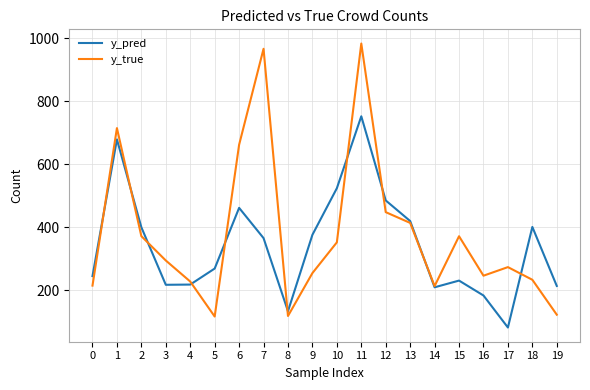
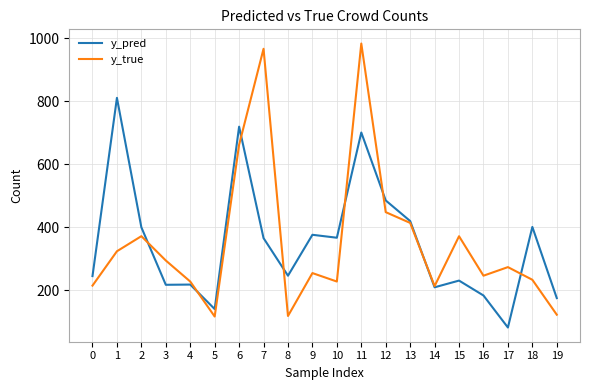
y_pred, 1: 680 -> 810
y_true, 1: 710 -> 320
y_pred, 5: 270 -> 140
y_pred, 6: 460 -> 720
y_pred, 8: 130 -> 250
y_pred, 10: 520 -> 370
y_true, 10: 350 -> 230
y_pred, 11: 750 -> 700
y_pred, 19: 210 -> 180
